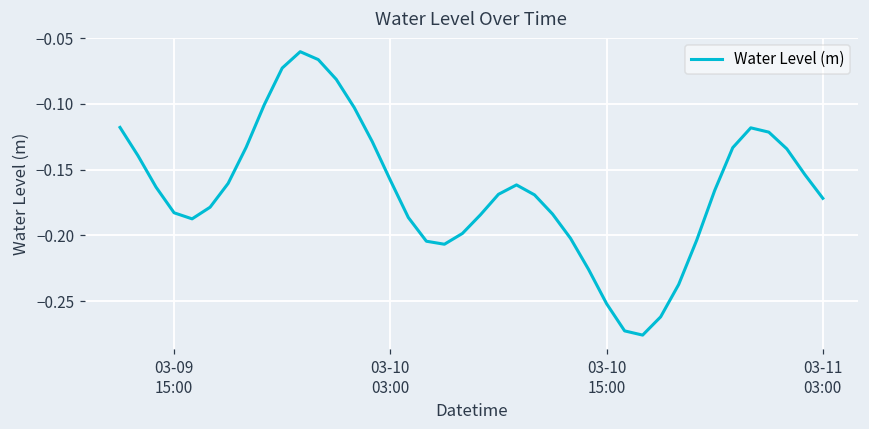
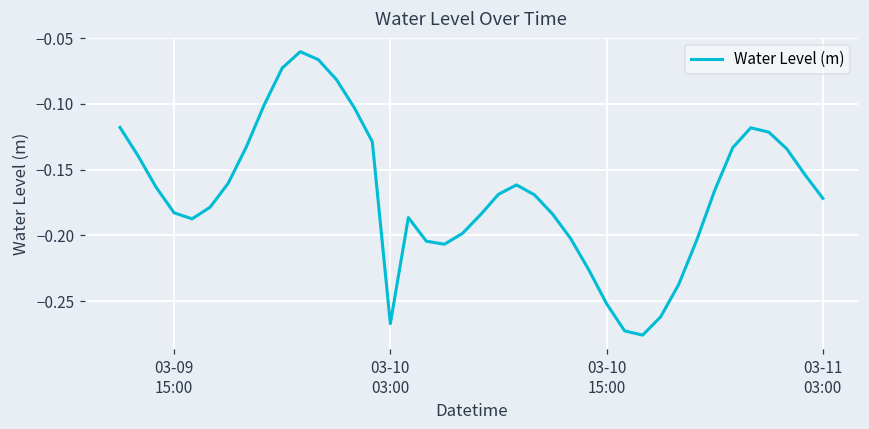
03-10 03:00: -0.158 -> -0.267
